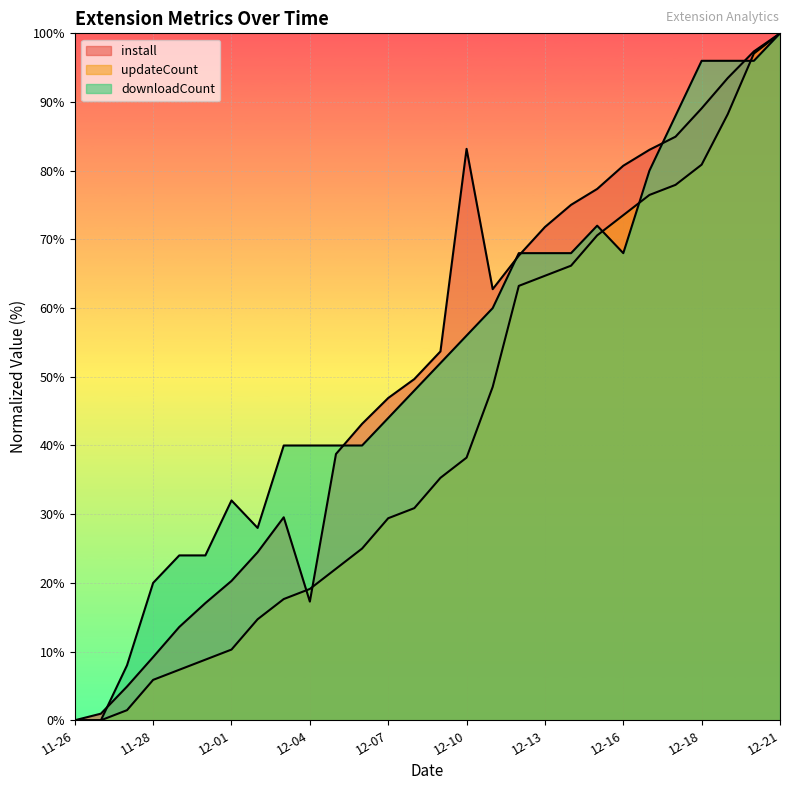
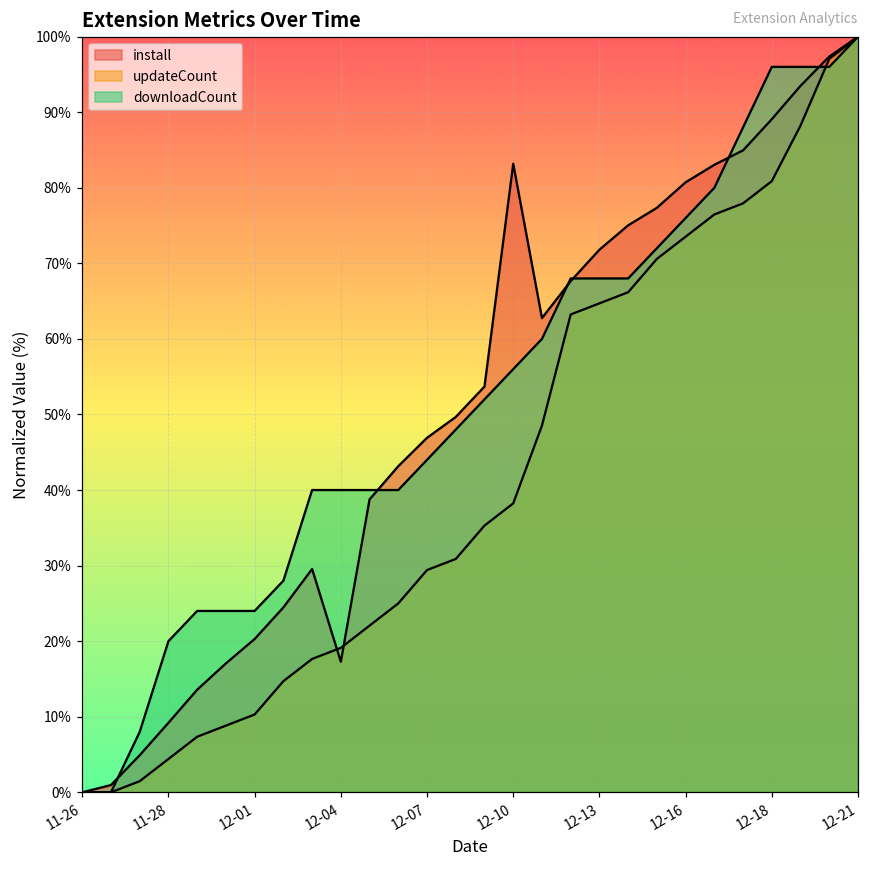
updateCount, 11-28: 6% -> 4%
downloadCount, 12-01: 32% -> 24%
downloadCount, 12-16: 68% -> 76%
